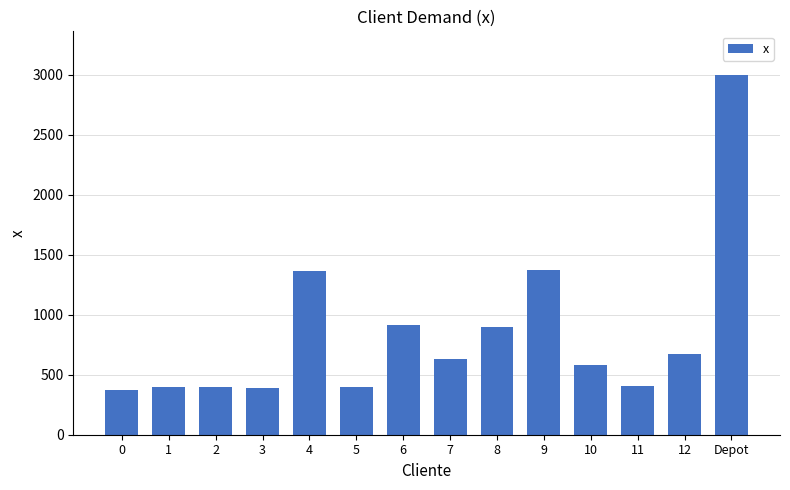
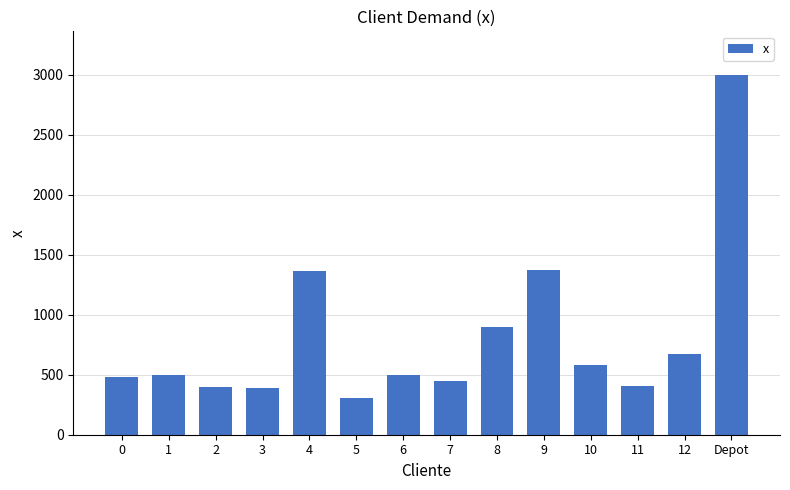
0: 370 -> 480
1: 400 -> 500
5: 400 -> 310
6: 910 -> 500
7: 630 -> 450
